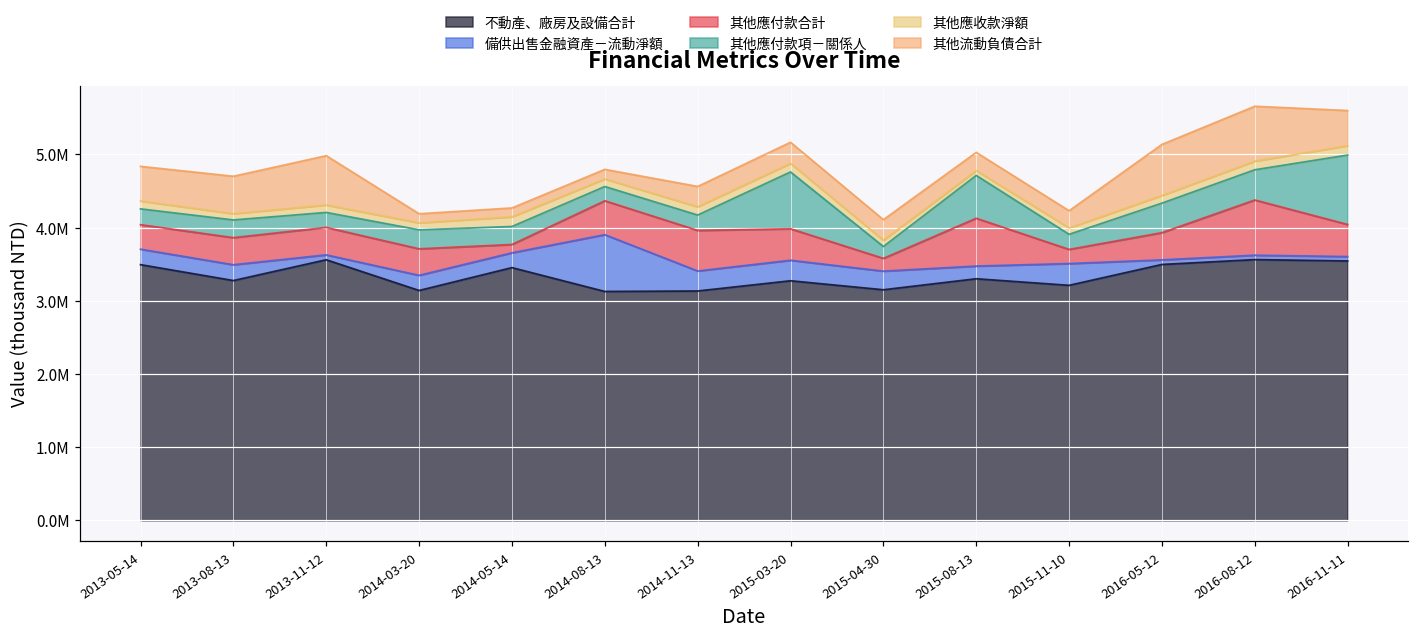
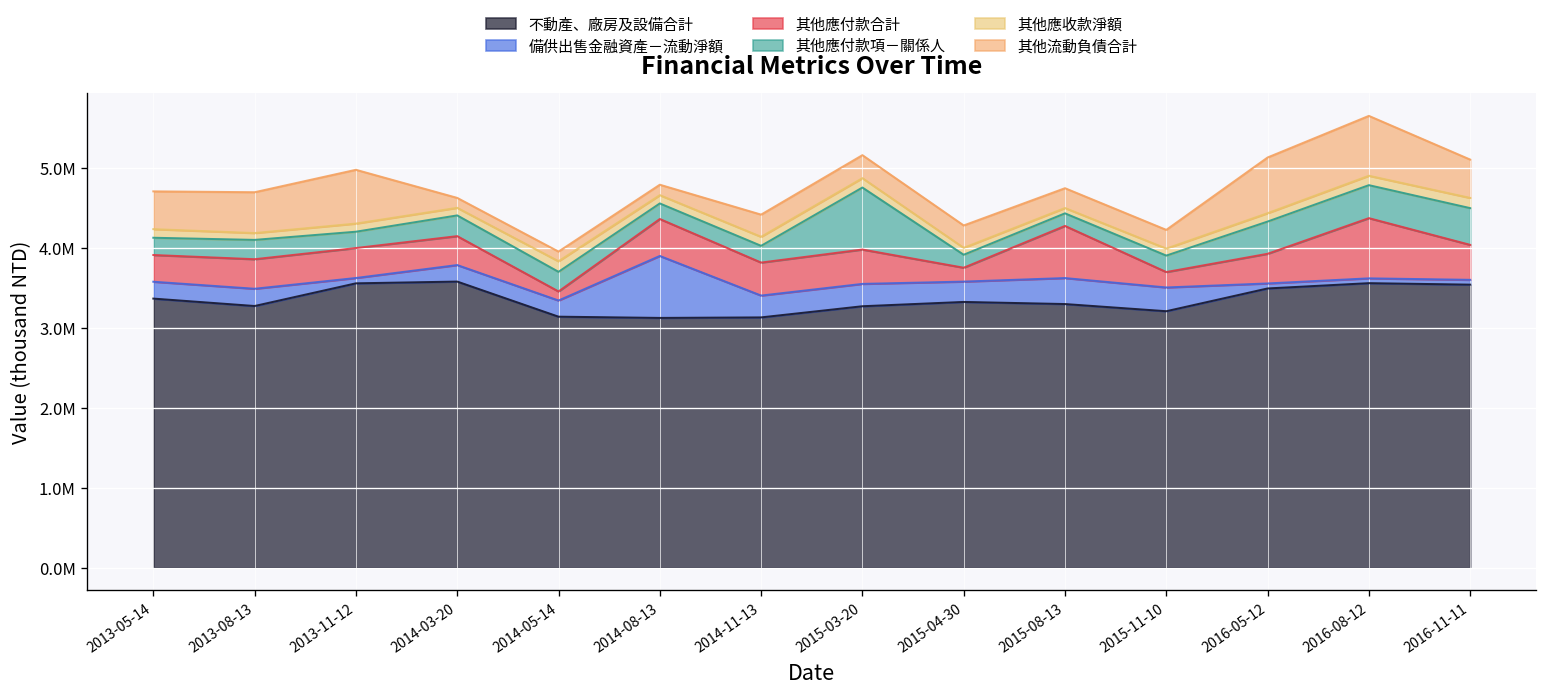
不動產、廠房及設備合計, 2013-05-14: 3500000 -> 3400000
不動產、廠房及設備合計, 2014-03-20: 3100000 -> 3600000
不動產、廠房及設備合計, 2014-05-14: 3500000 -> 3100000
其他應付款合計, 2014-11-13: 600000 -> 400000
不動產、廠房及設備合計, 2015-04-30: 3100000 -> 3300000
備供出售金融資產－流動淨額, 2015-08-13: 200000 -> 300000
其他應付款項－關係人, 2015-08-13: 600000 -> 200000
其他應付款項－關係人, 2016-11-11: 900000 -> 500000
